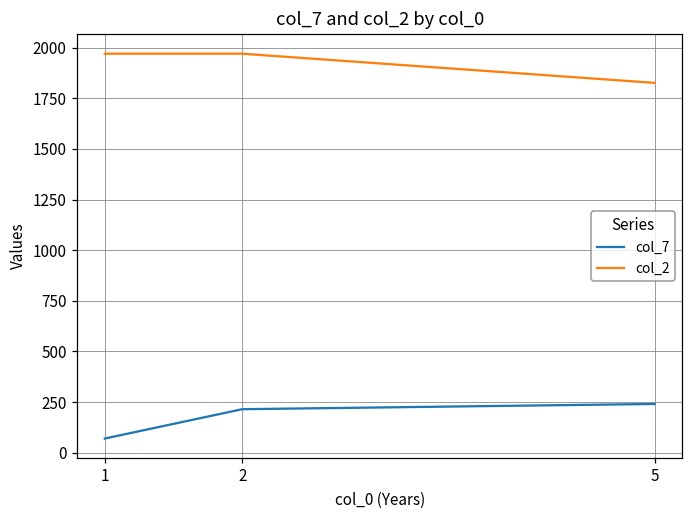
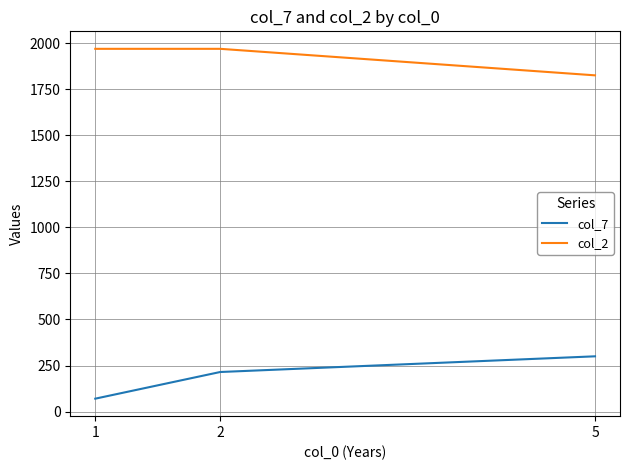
col_7, 5: 240 -> 300
